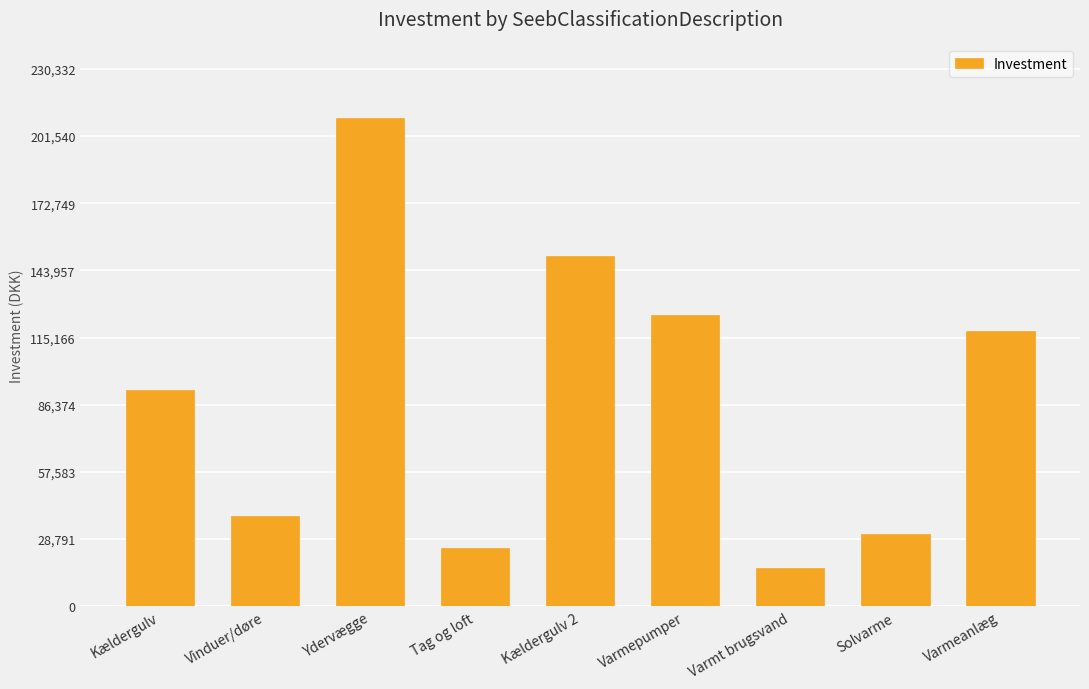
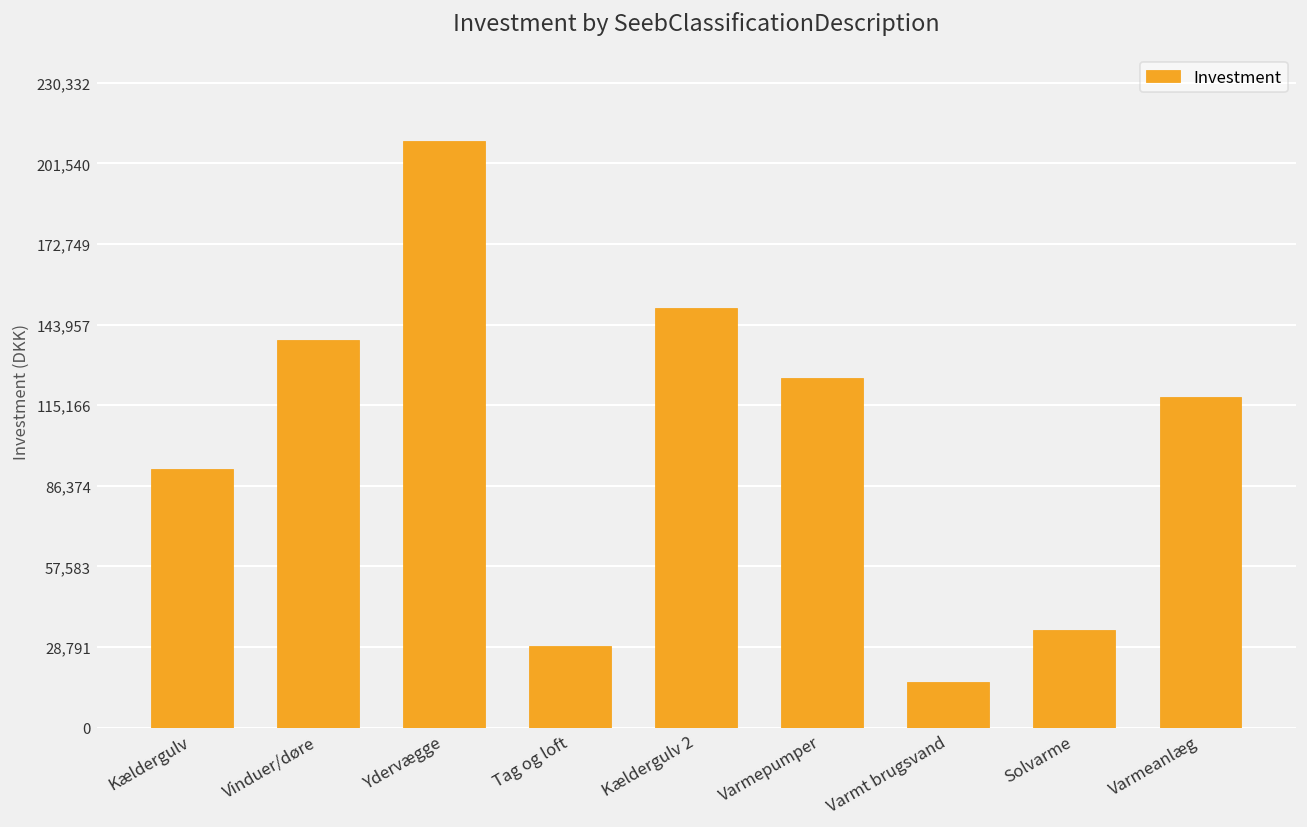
Vinduer/døre: 39,000 -> 138,000
Tag og loft: 25,000 -> 29,000
Solvarme: 31,000 -> 35,000
